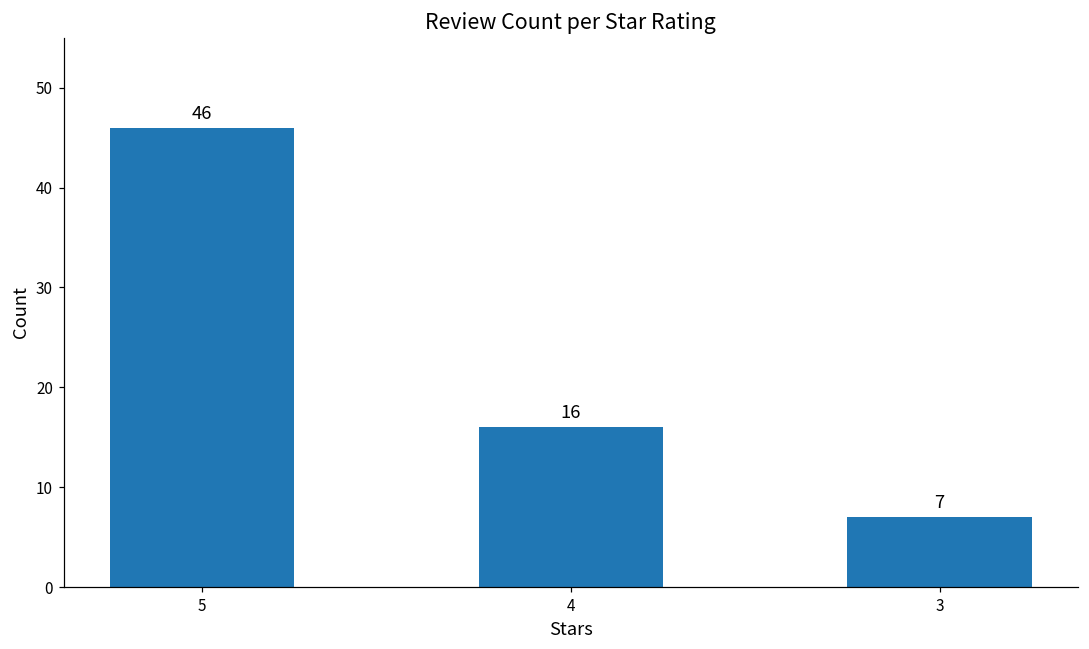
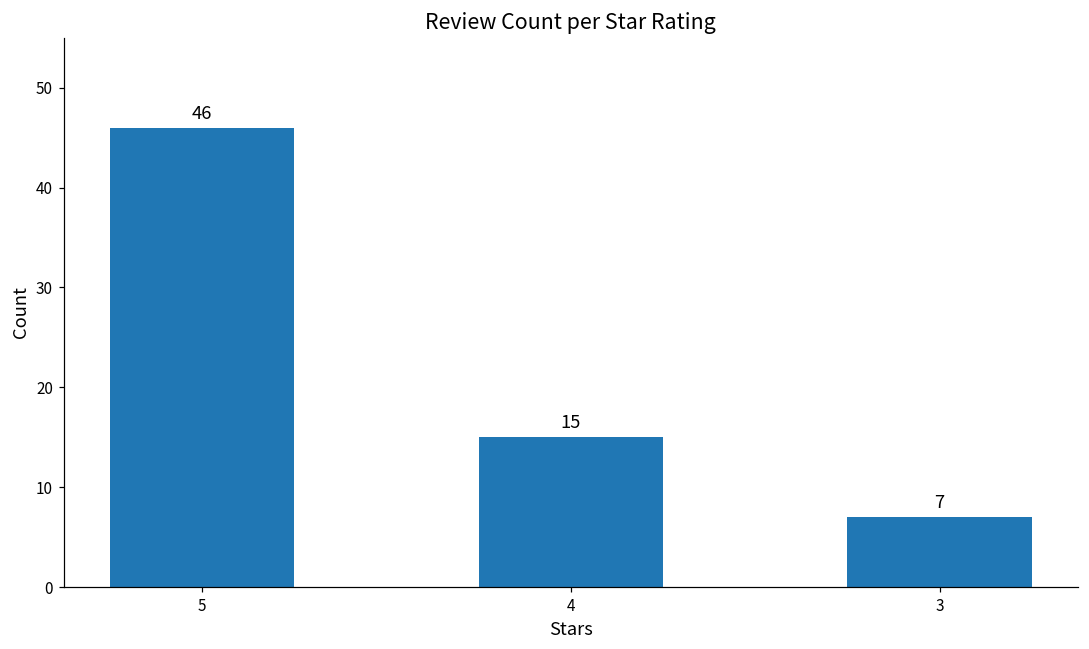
4: 16 -> 15
